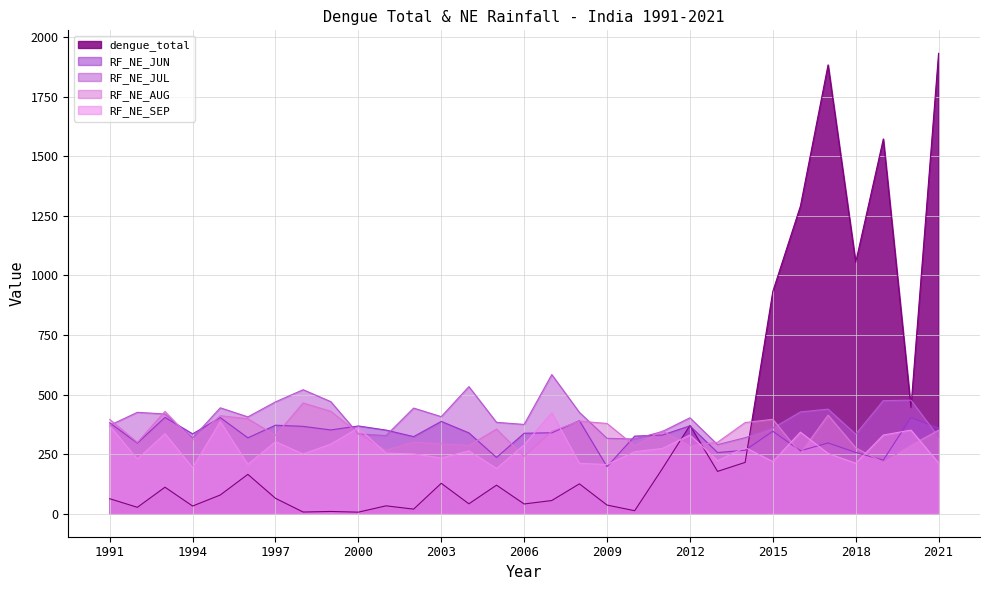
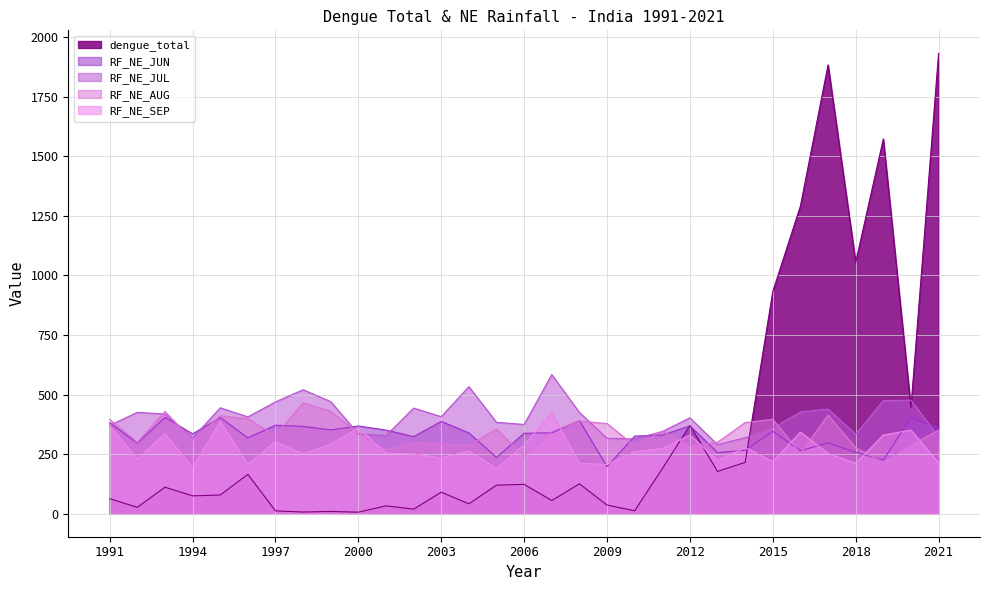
dengue_total, 1994: 30 -> 70
dengue_total, 1997: 60 -> 10
dengue_total, 2003: 130 -> 90
dengue_total, 2006: 40 -> 120
